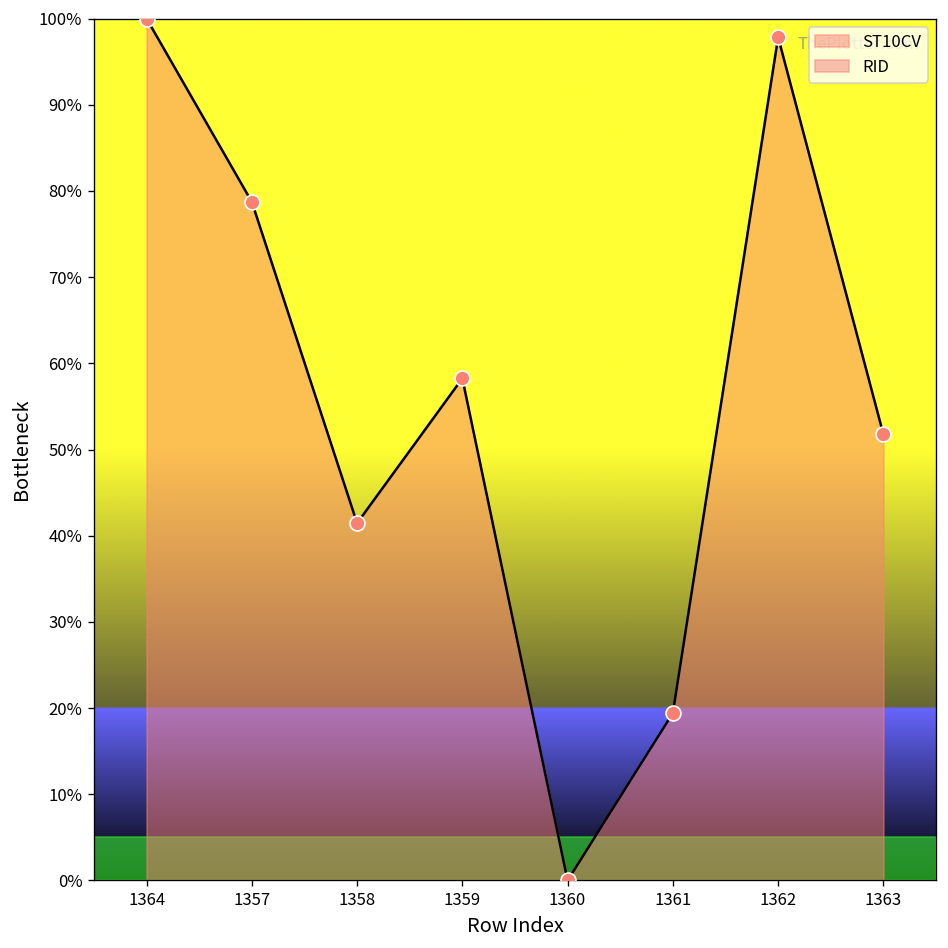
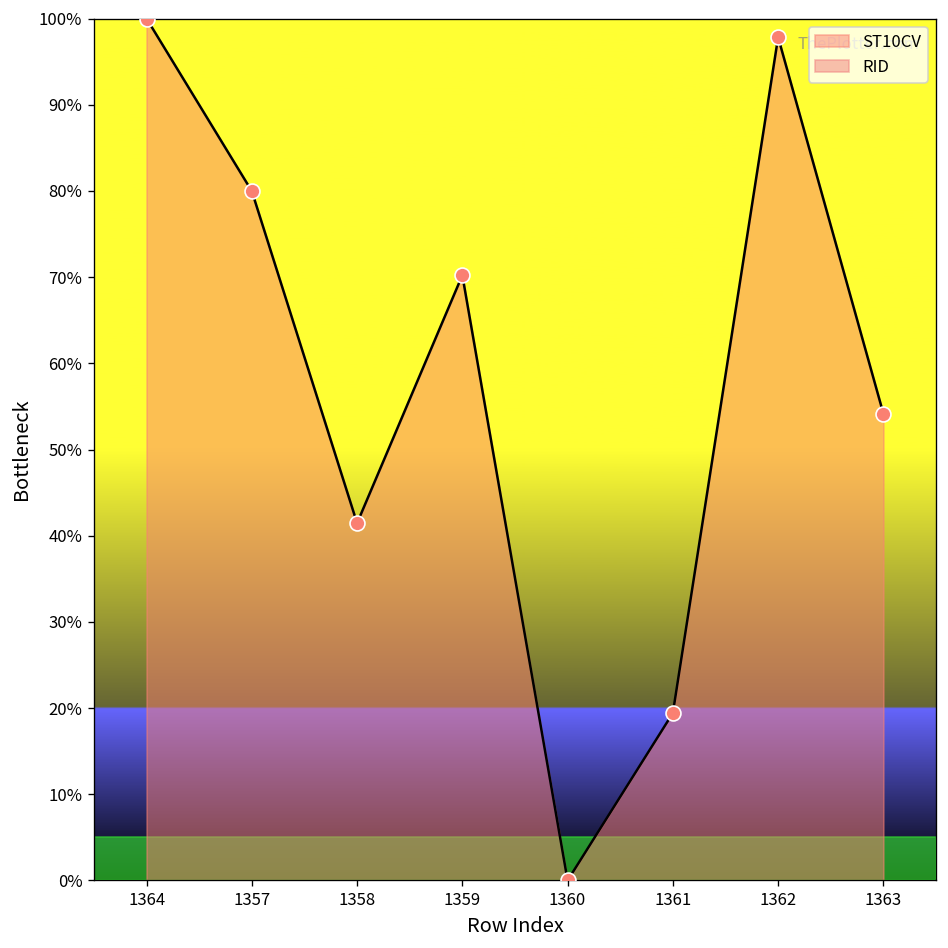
1357: 79% -> 80%
1359: 58% -> 70%
1363: 52% -> 54%
